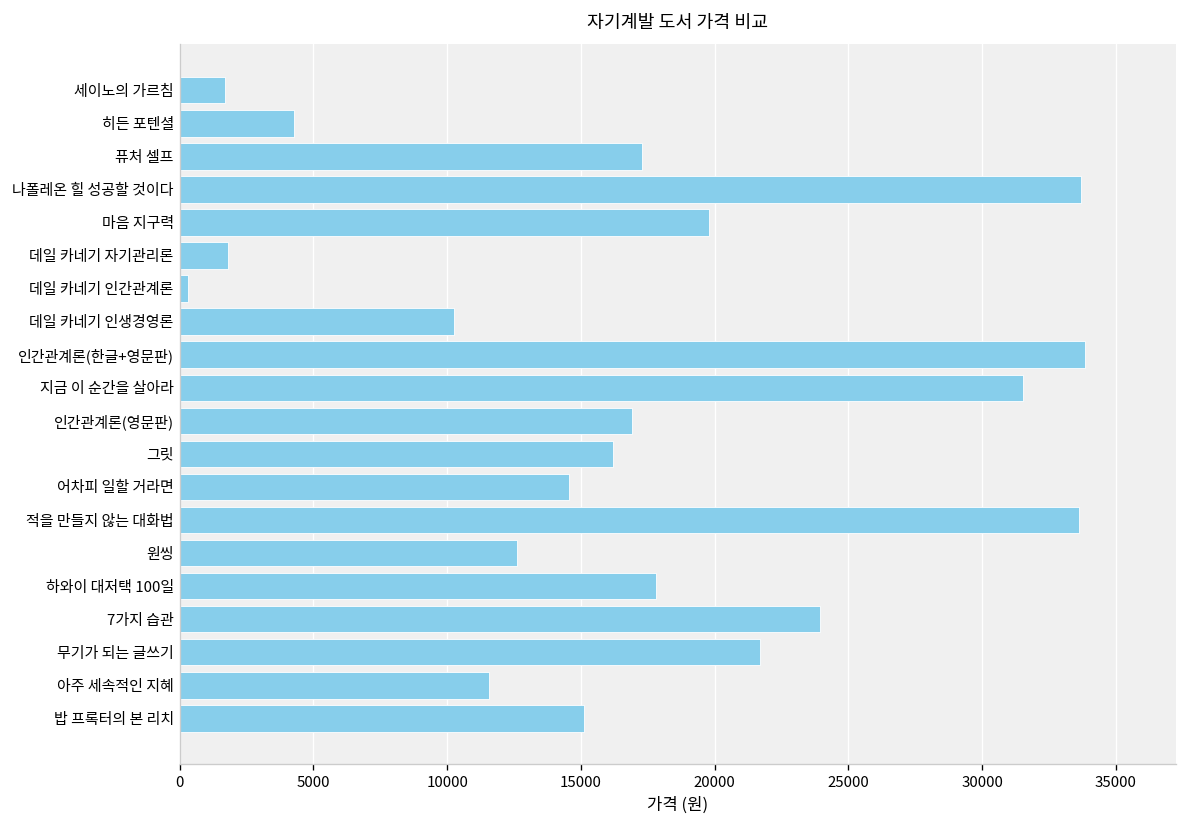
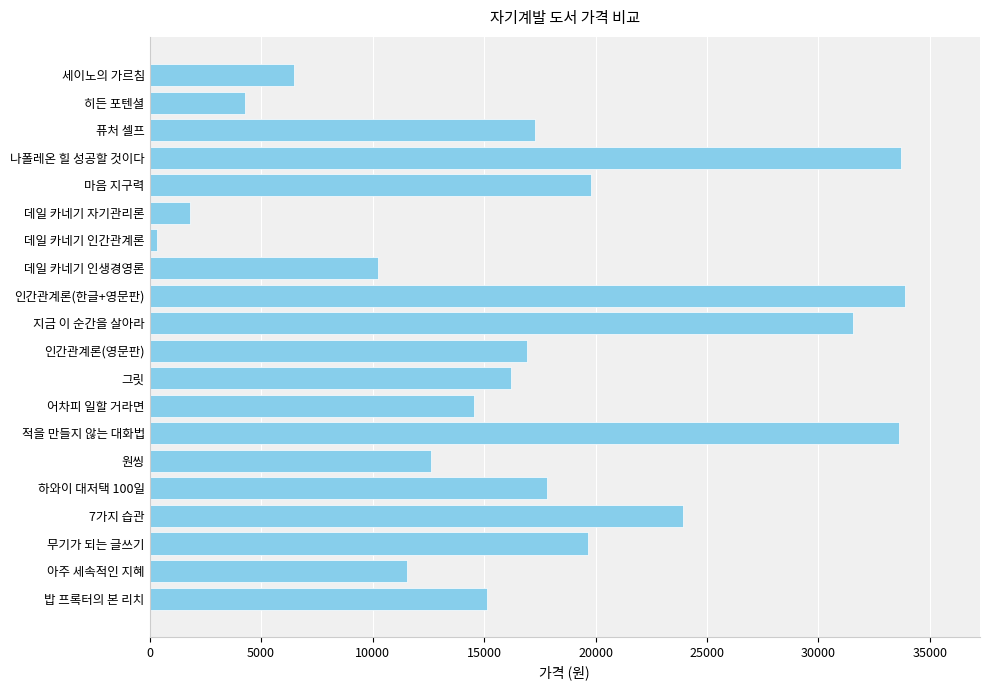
세이노의 가르침: 1700 -> 6500
무기가 되는 글쓰기: 21700 -> 19700
